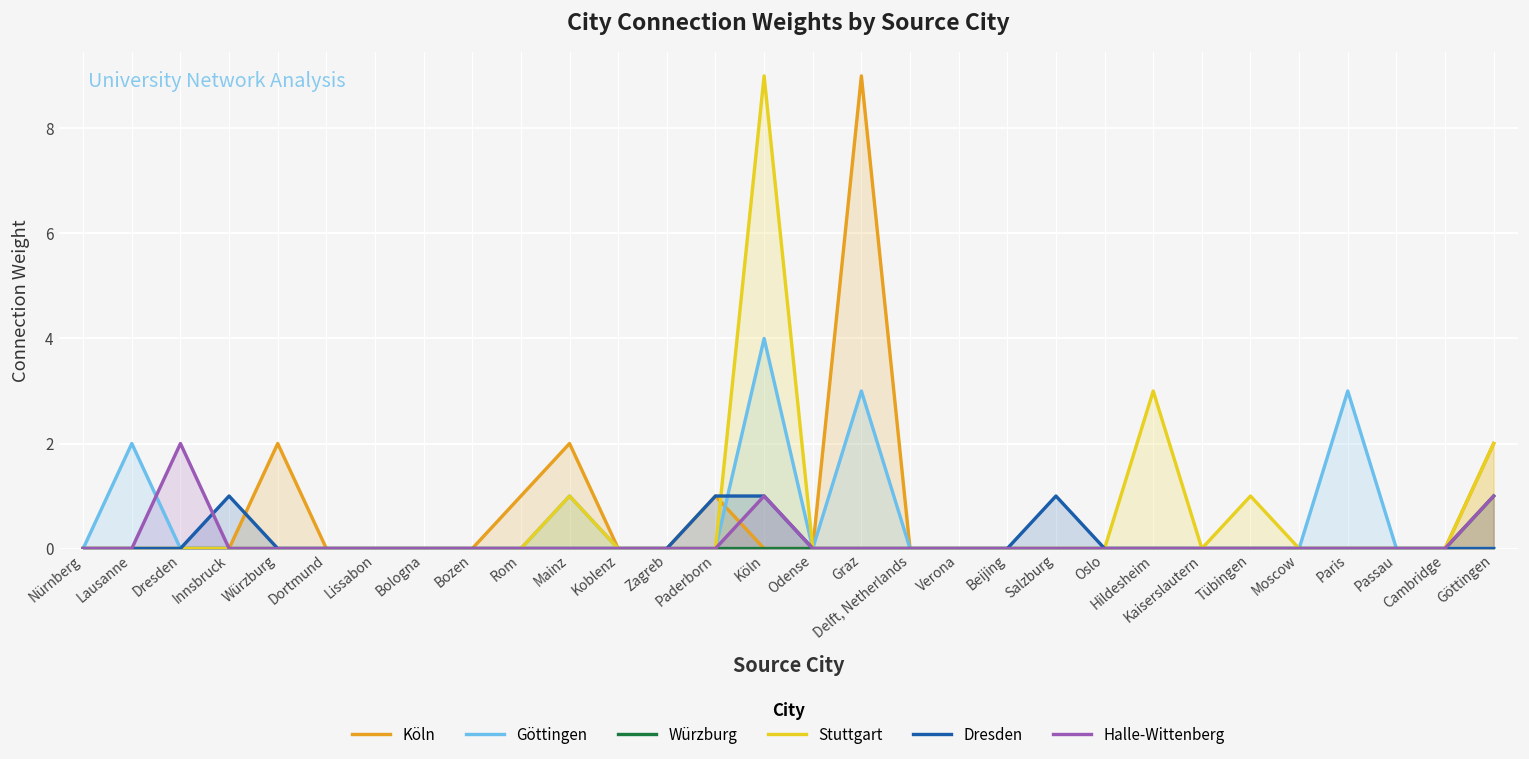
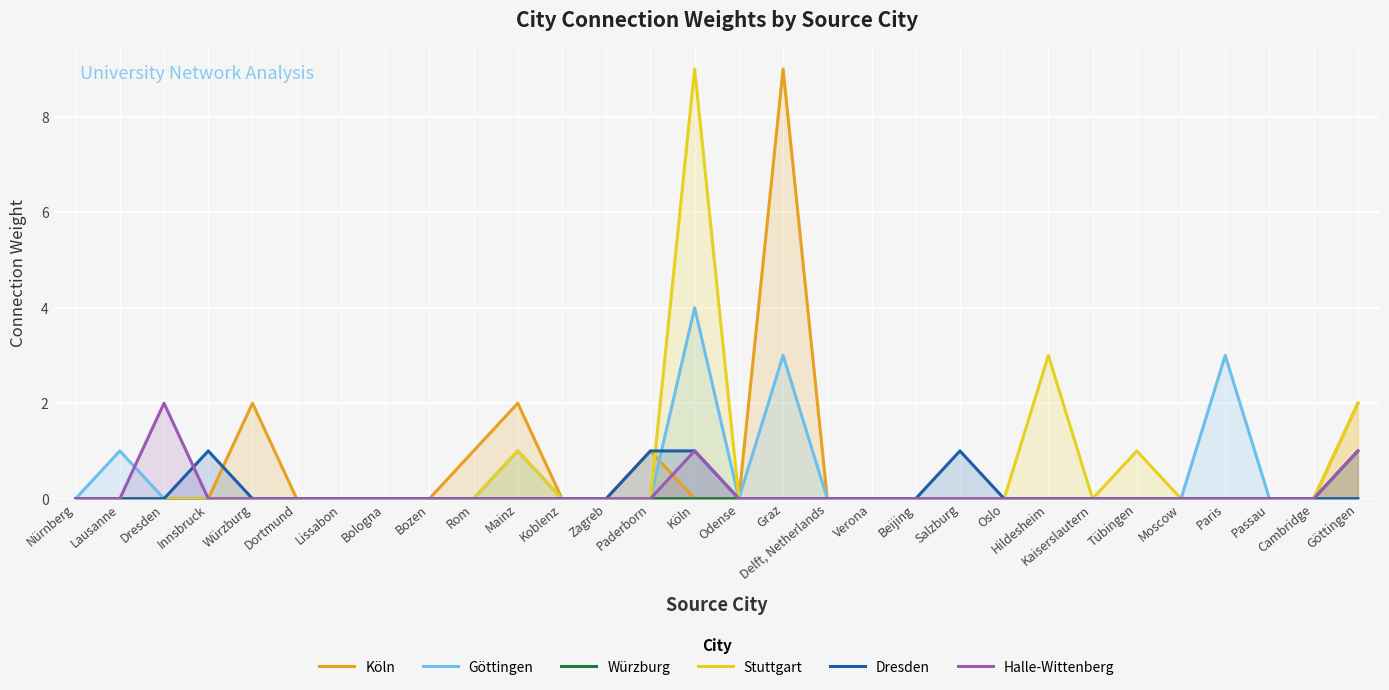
Göttingen, Lausanne: 2 -> 1
